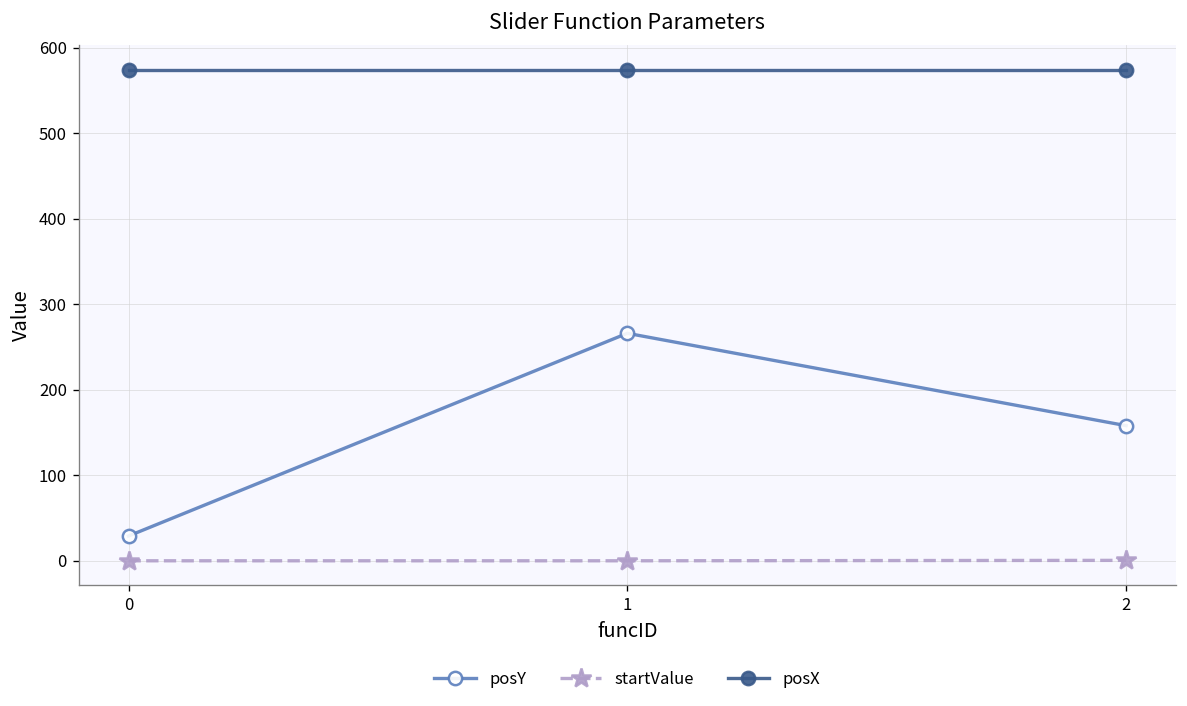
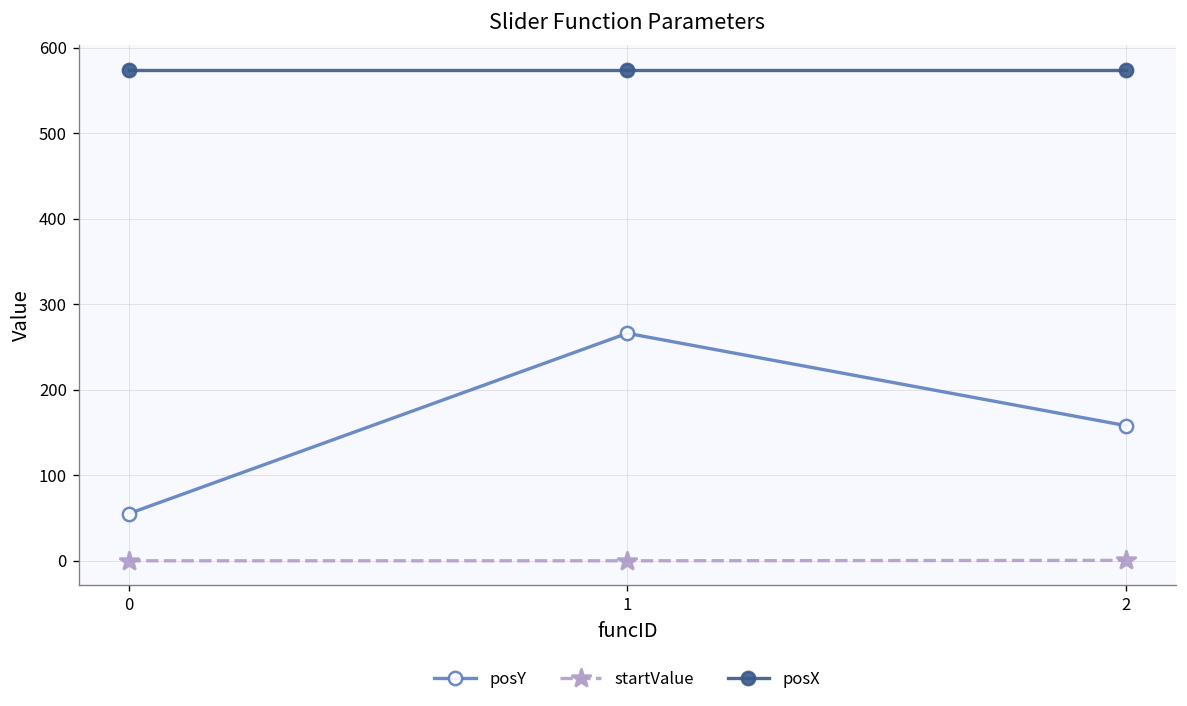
posY, 0: 30 -> 60
